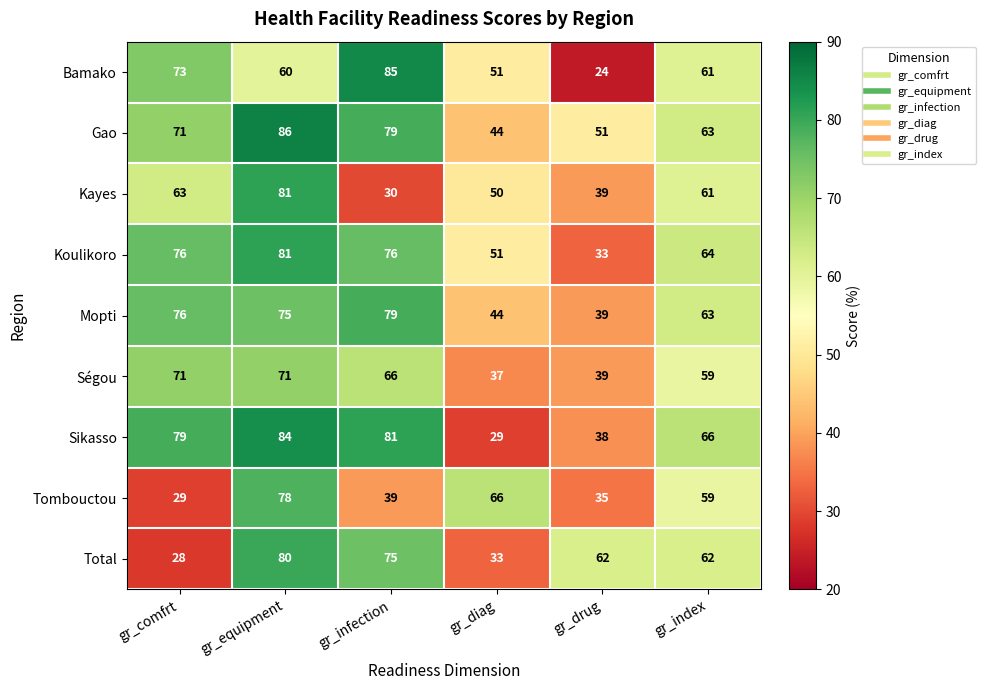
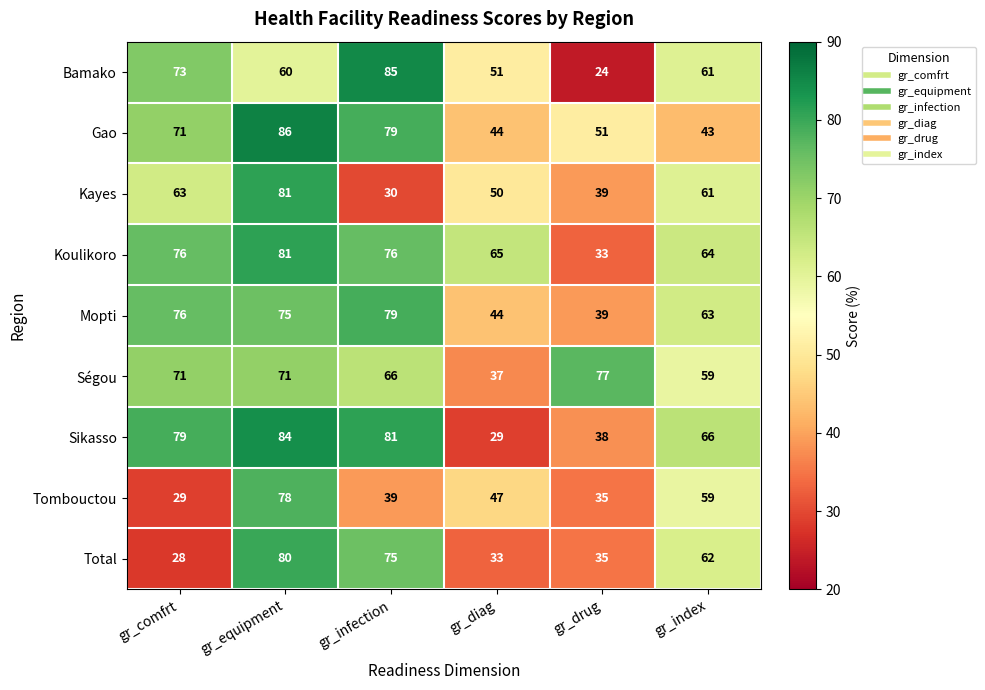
Gao, gr_index: 63 -> 43
Koulikoro, gr_diag: 51 -> 65
Ségou, gr_drug: 39 -> 77
Tombouctou, gr_diag: 66 -> 47
Total, gr_drug: 62 -> 35
